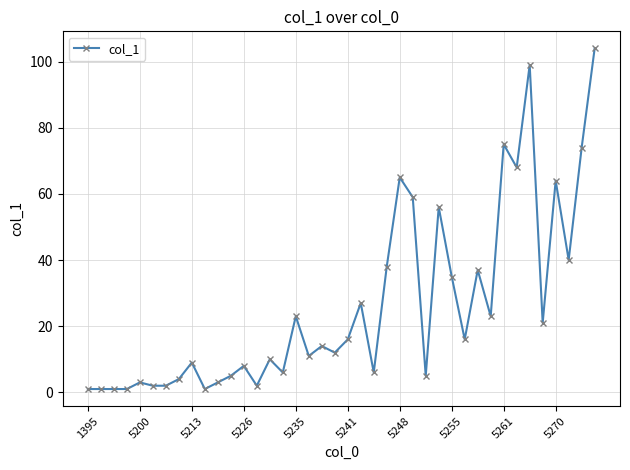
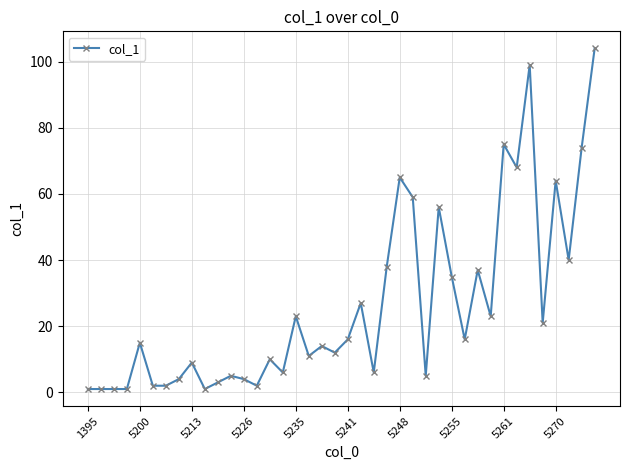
5200: 3 -> 15
5226: 8 -> 4
